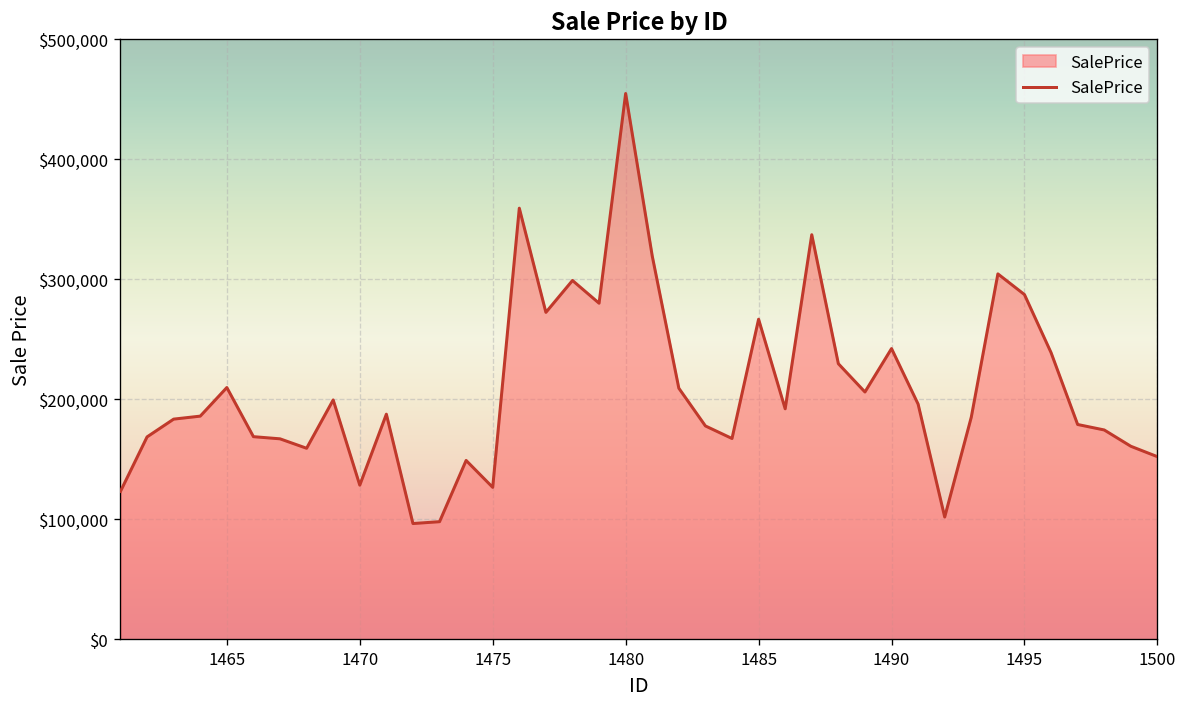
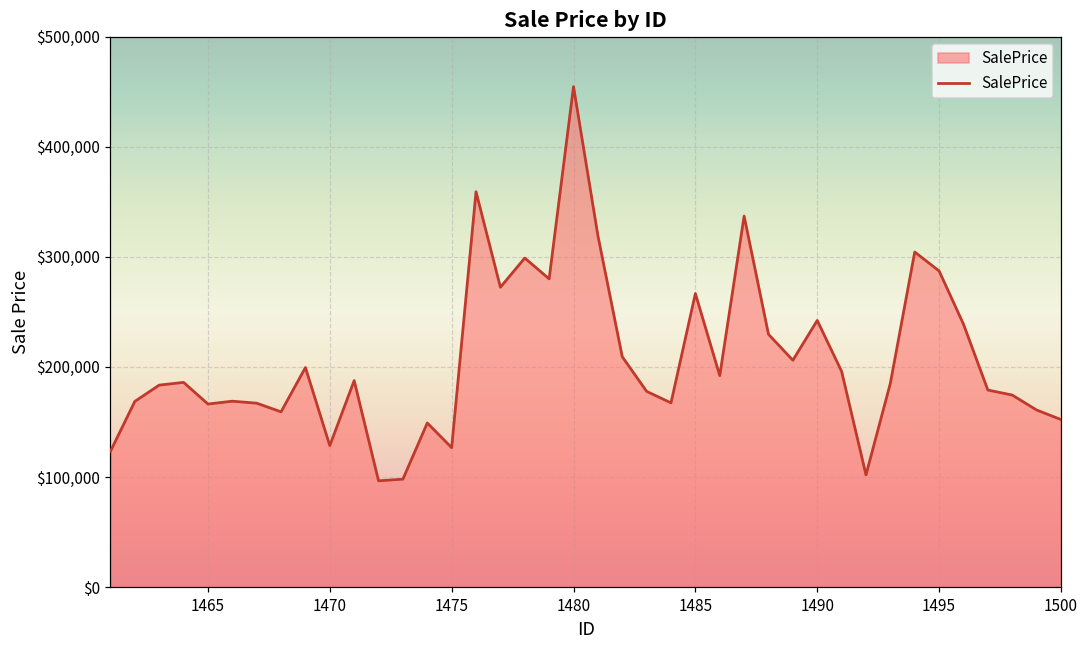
1465: $210,000 -> $166,000
